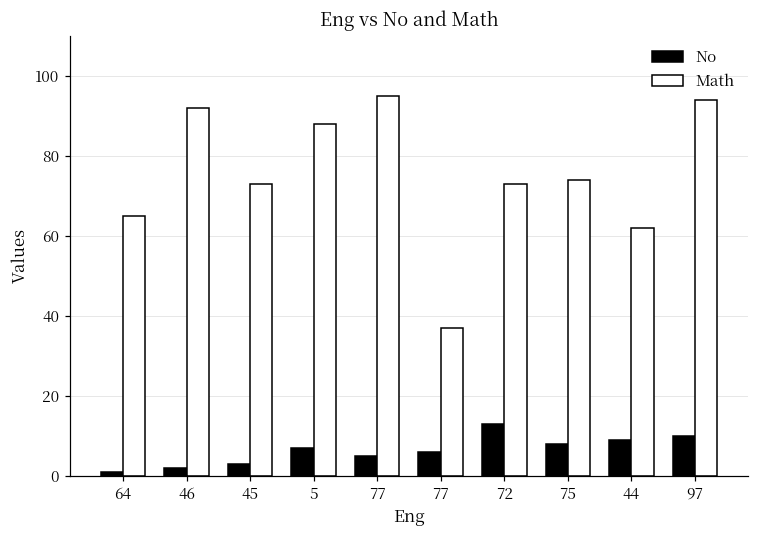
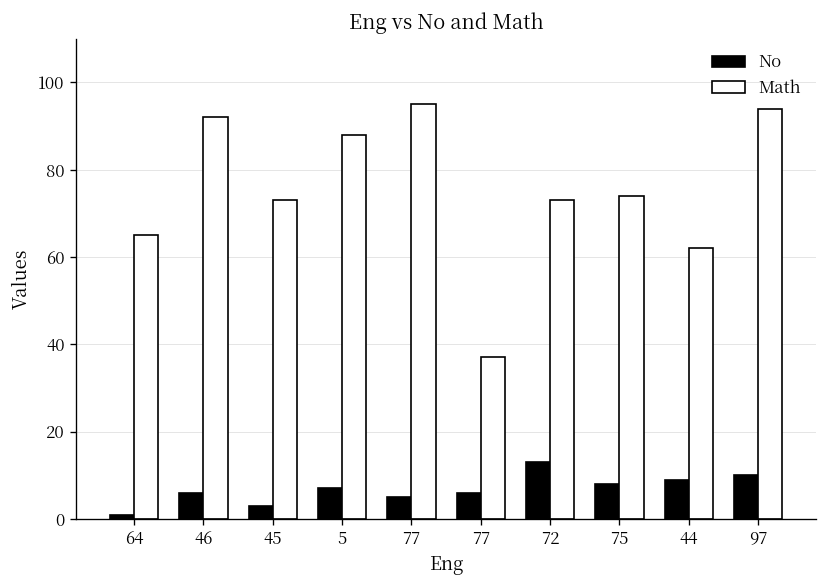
No, 46: 2 -> 6
